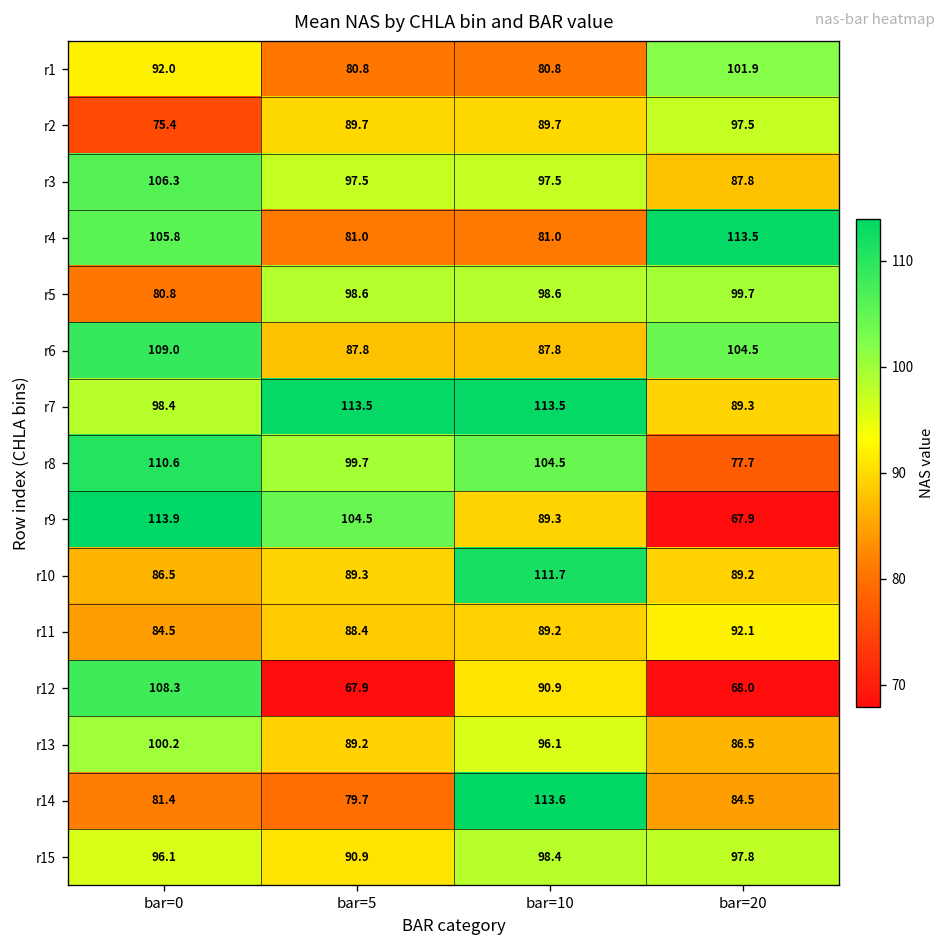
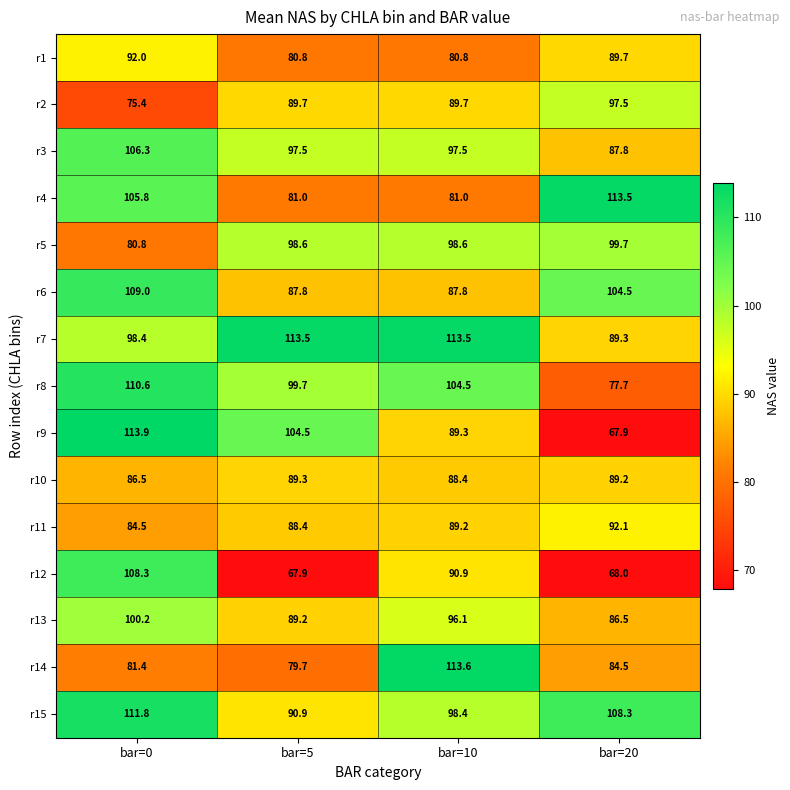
r1, bar=20: 101.9 -> 89.7
r10, bar=10: 111.7 -> 88.4
r15, bar=0: 96.1 -> 111.8
r15, bar=20: 97.8 -> 108.3
